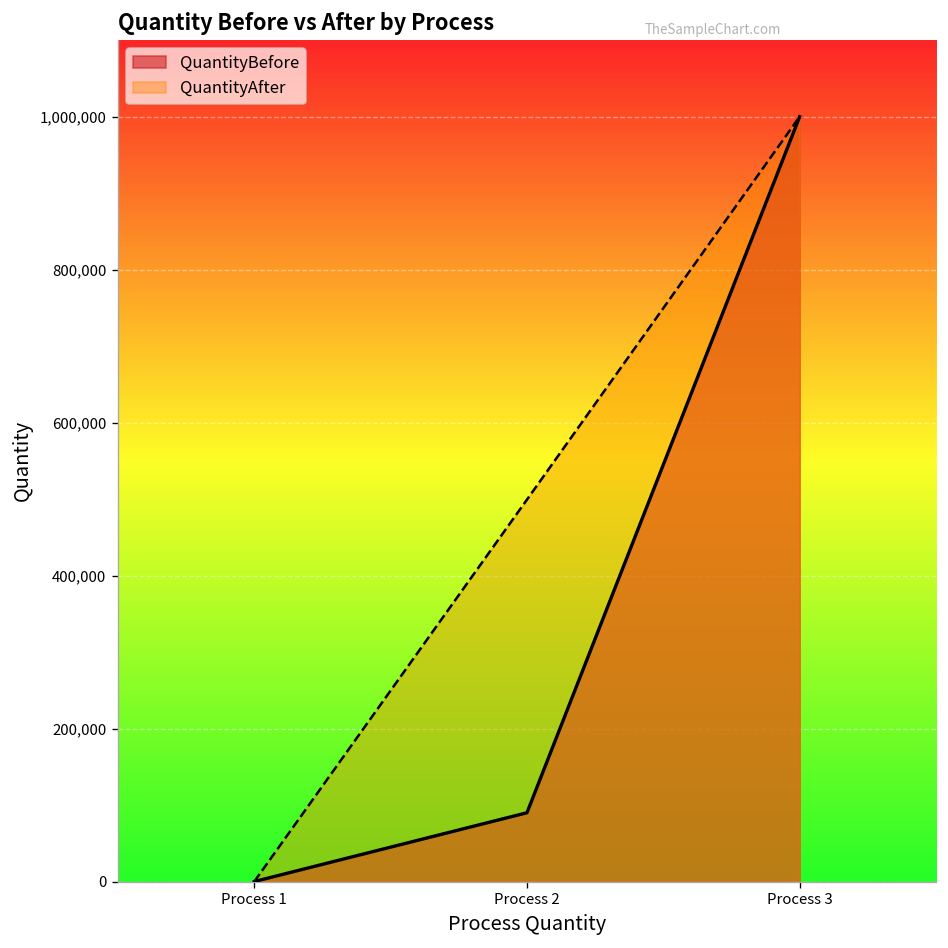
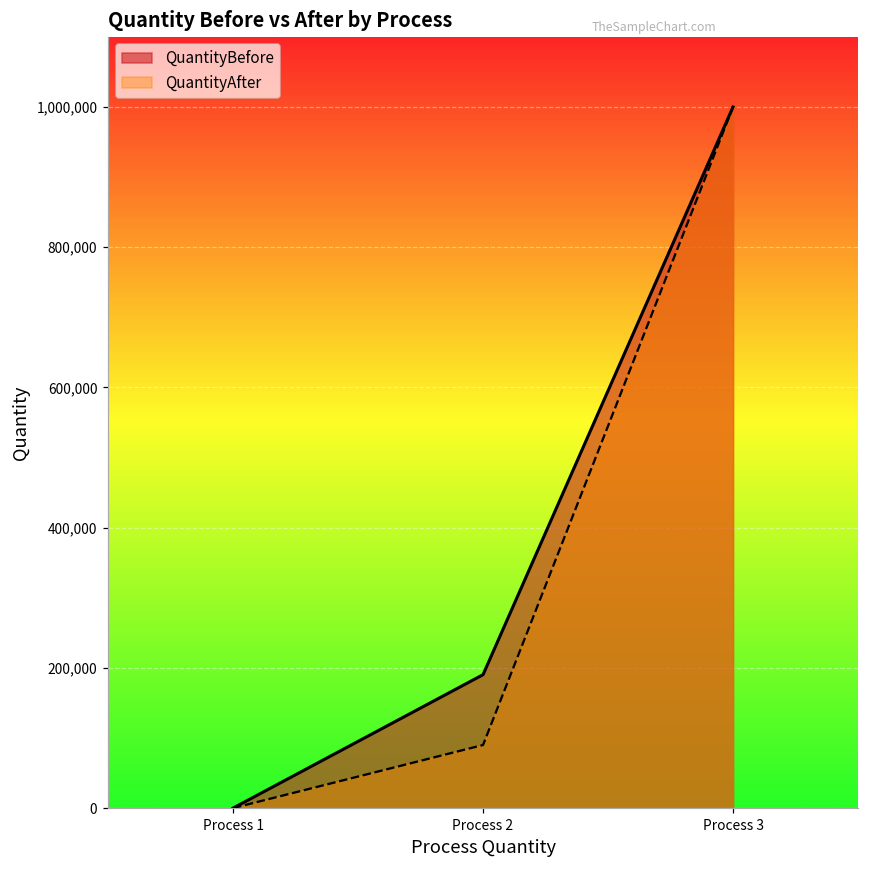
QuantityBefore, Process 2: 90,000 -> 190,000
QuantityAfter, Process 2: 500,000 -> 90,000
